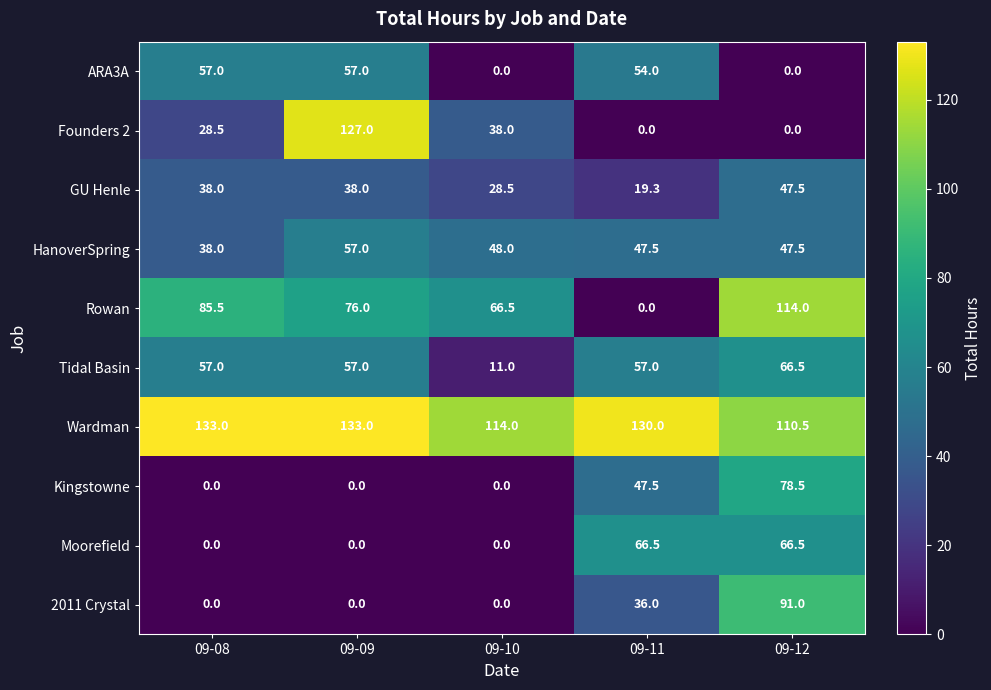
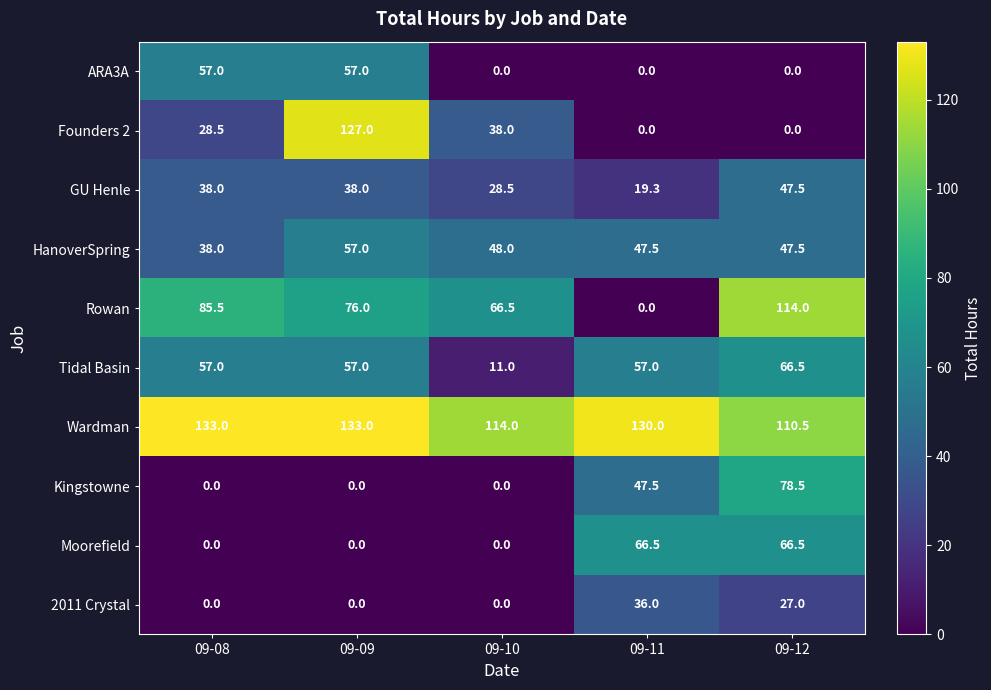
ARA3A, 09-11: 54.0 -> 0.0
2011 Crystal, 09-12: 91.0 -> 27.0
